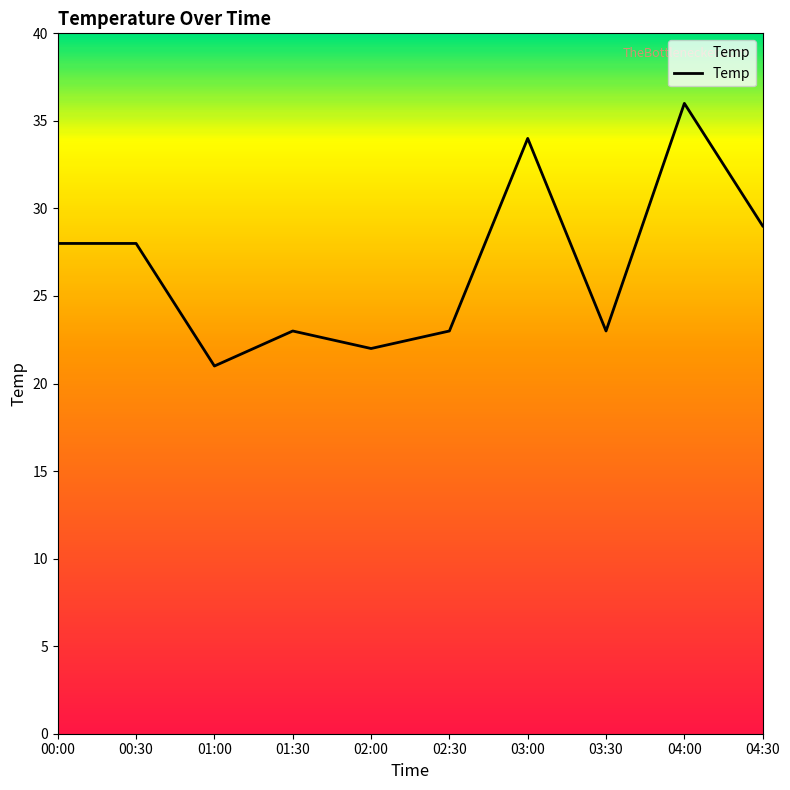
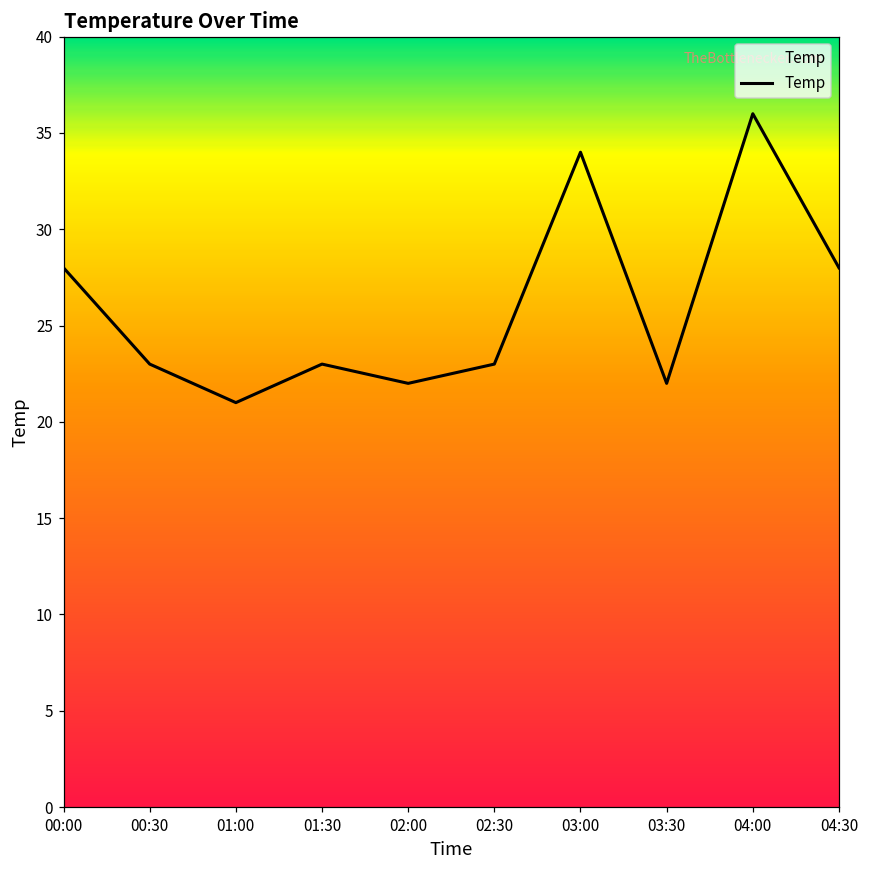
00:30: 28 -> 23
03:30: 23 -> 22
04:30: 29 -> 28
